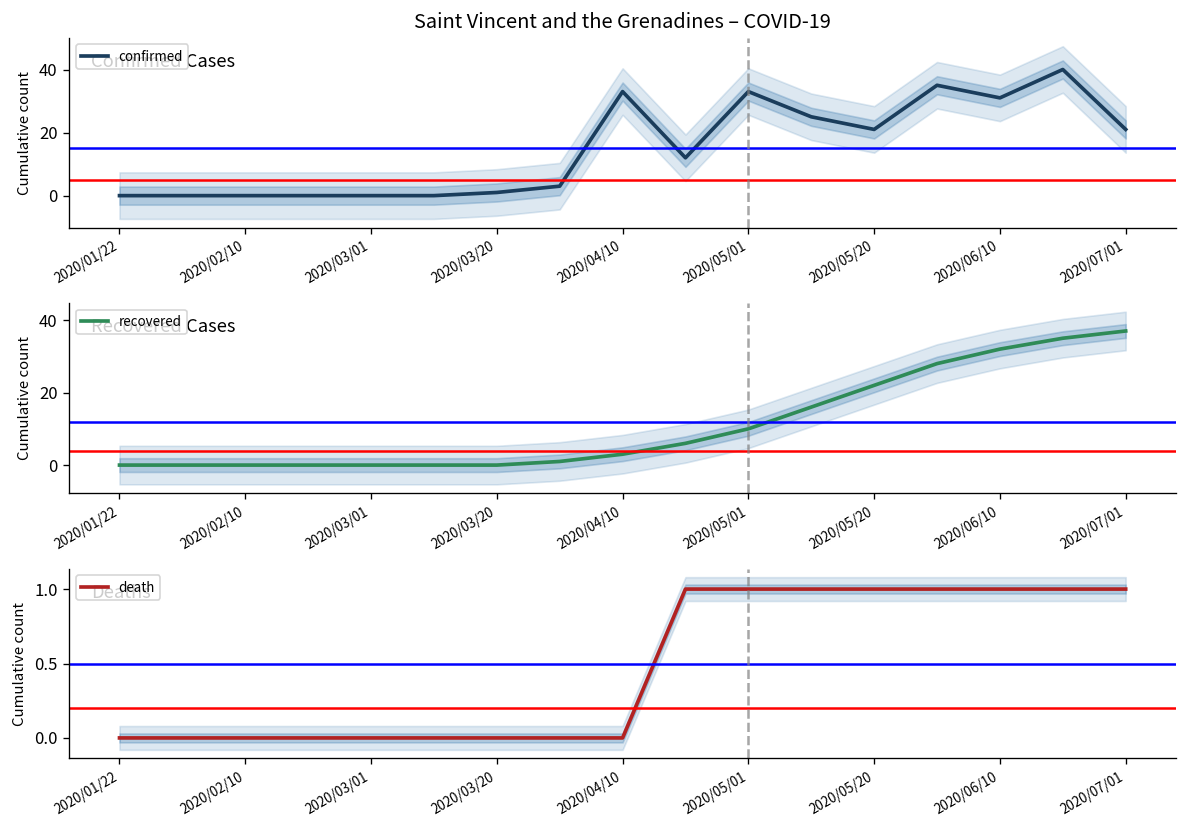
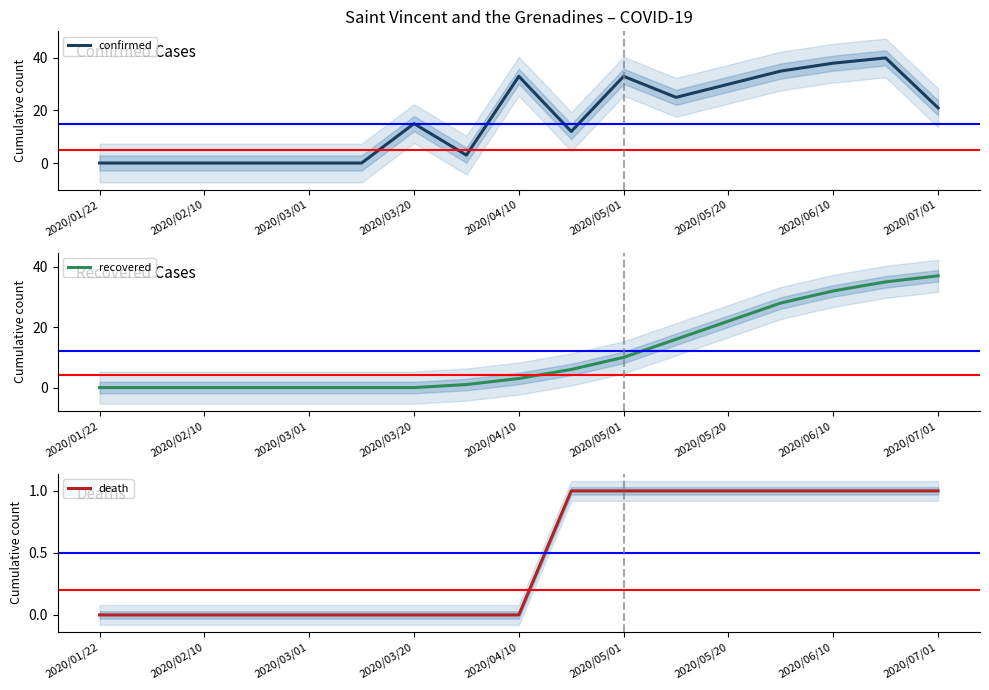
Saint Vincent and the Grenadines – COVID-19, confirmed, 2020/03/20: 1 -> 15
Saint Vincent and the Grenadines – COVID-19, confirmed, 2020/05/20: 21 -> 30
Saint Vincent and the Grenadines – COVID-19, confirmed, 2020/06/10: 31 -> 38
